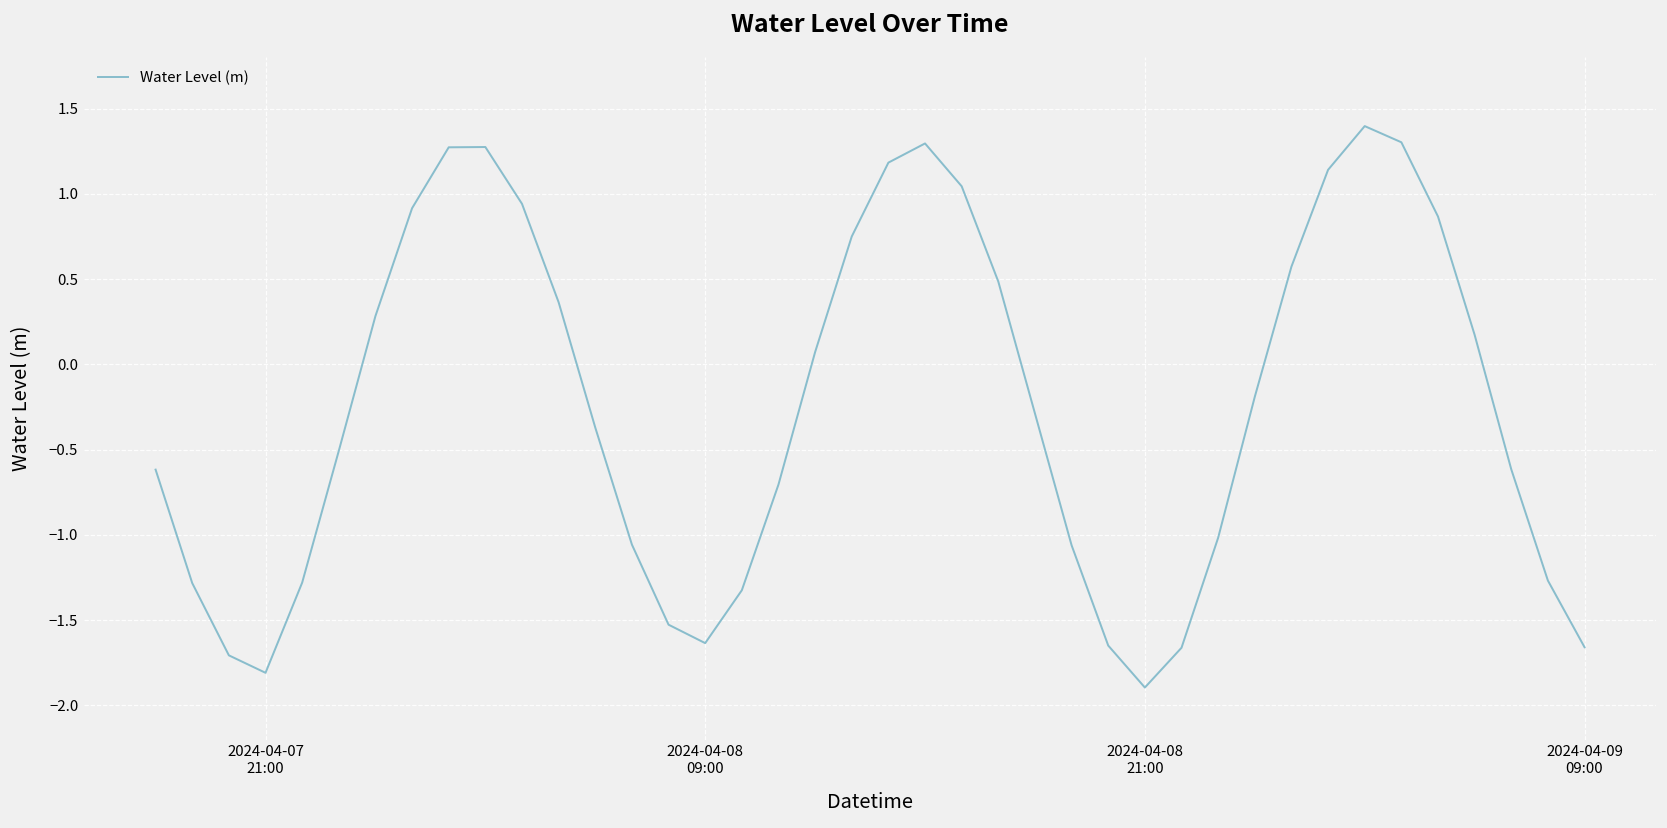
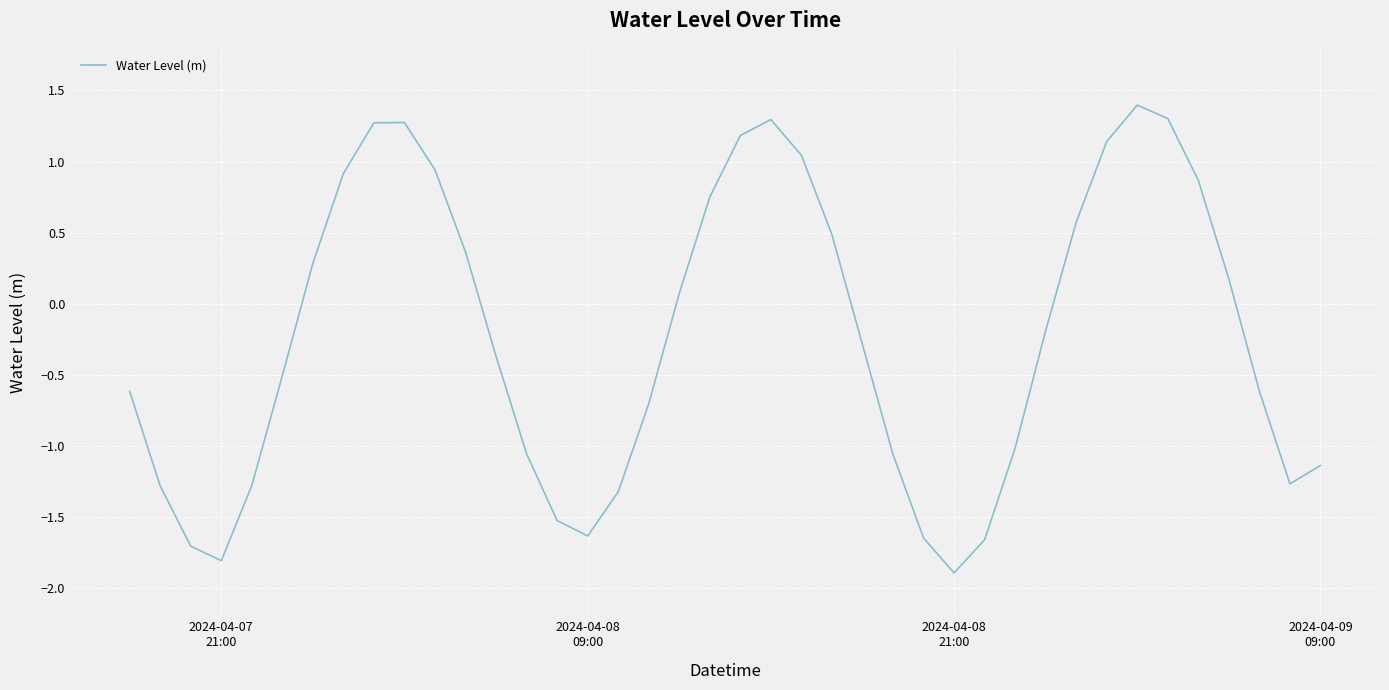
2024-04-09 09:00: -1.66 -> -1.14
